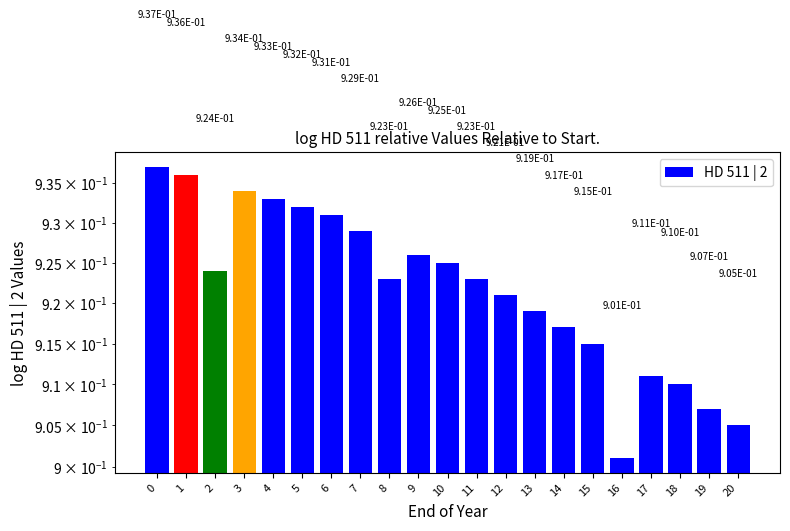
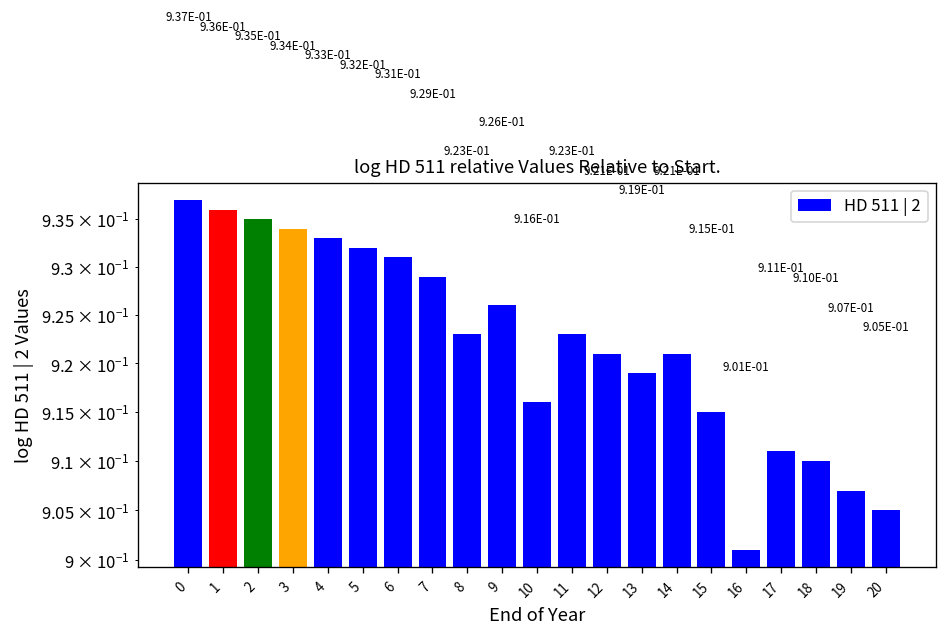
2: 9.24E-01 -> 9.35E-01
10: 9.25E-01 -> 9.16E-01
14: 9.17E-01 -> 9.21E-01
